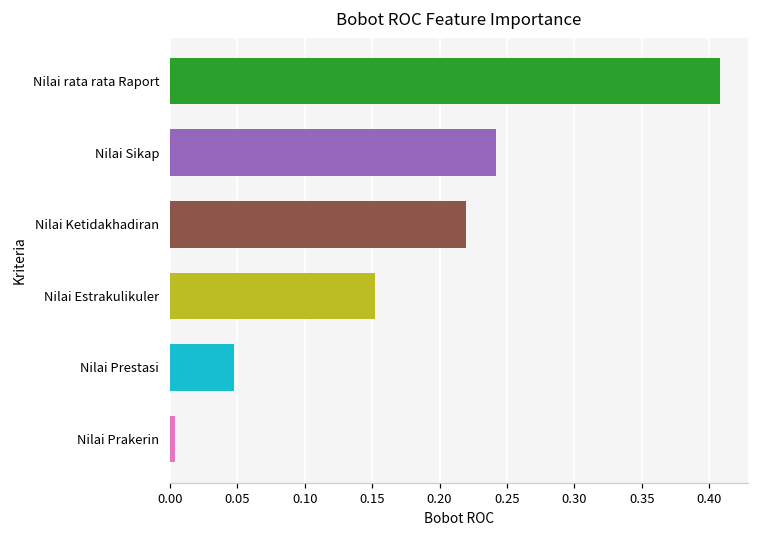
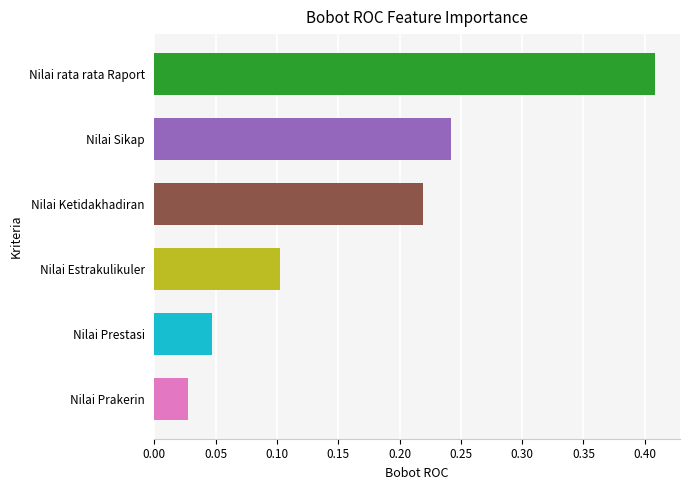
Nilai Estrakulikuler: 0.152 -> 0.103
Nilai Prakerin: 0.004 -> 0.028
